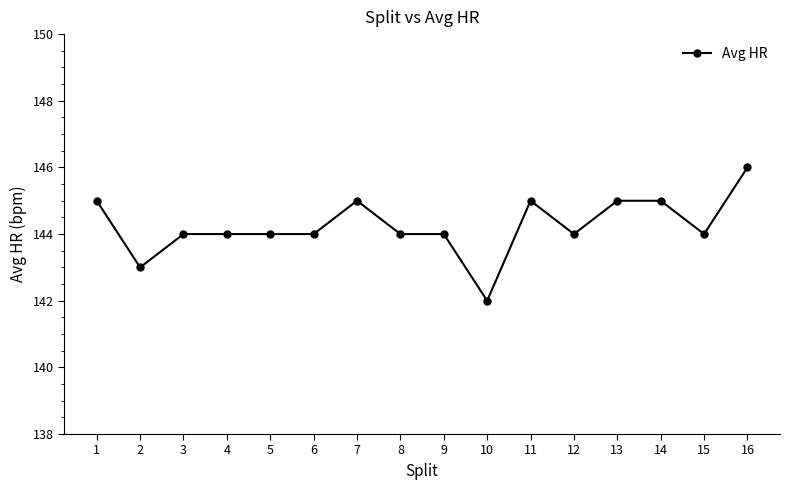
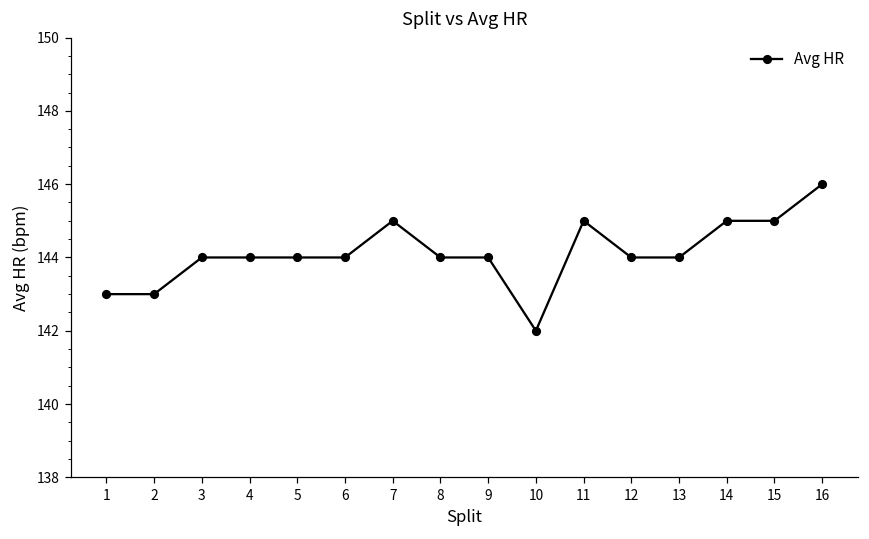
1: 145 -> 143
13: 145 -> 144
15: 144 -> 145
